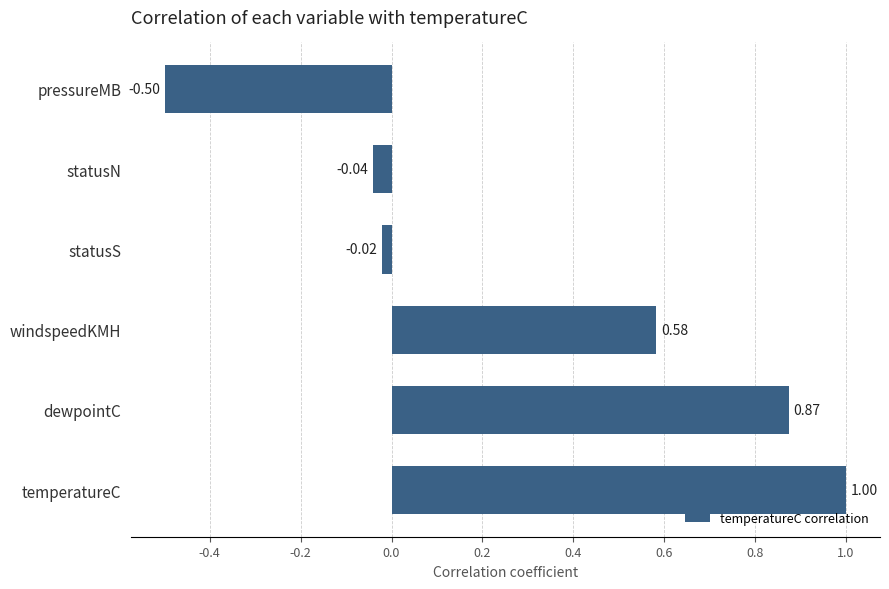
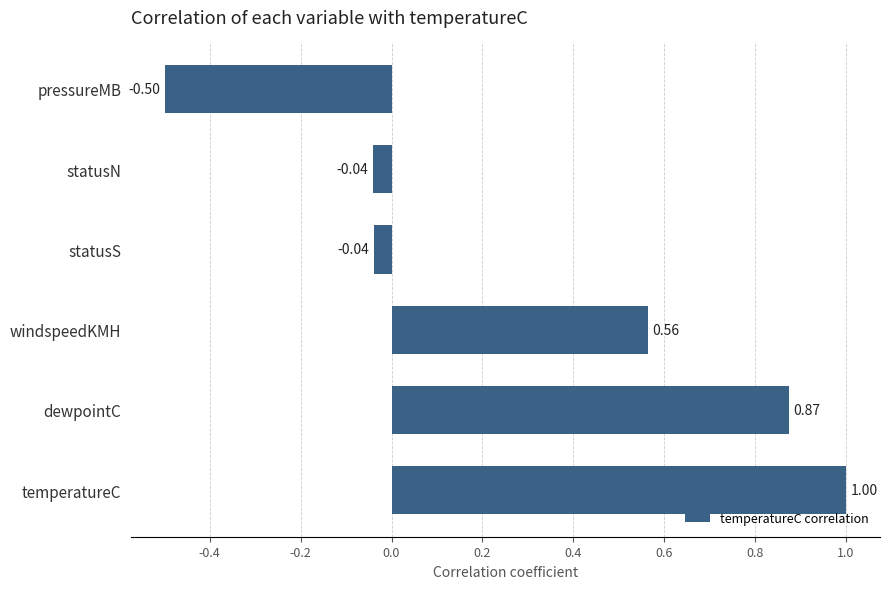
statusS: -0.02 -> -0.04
windspeedKMH: 0.58 -> 0.56
